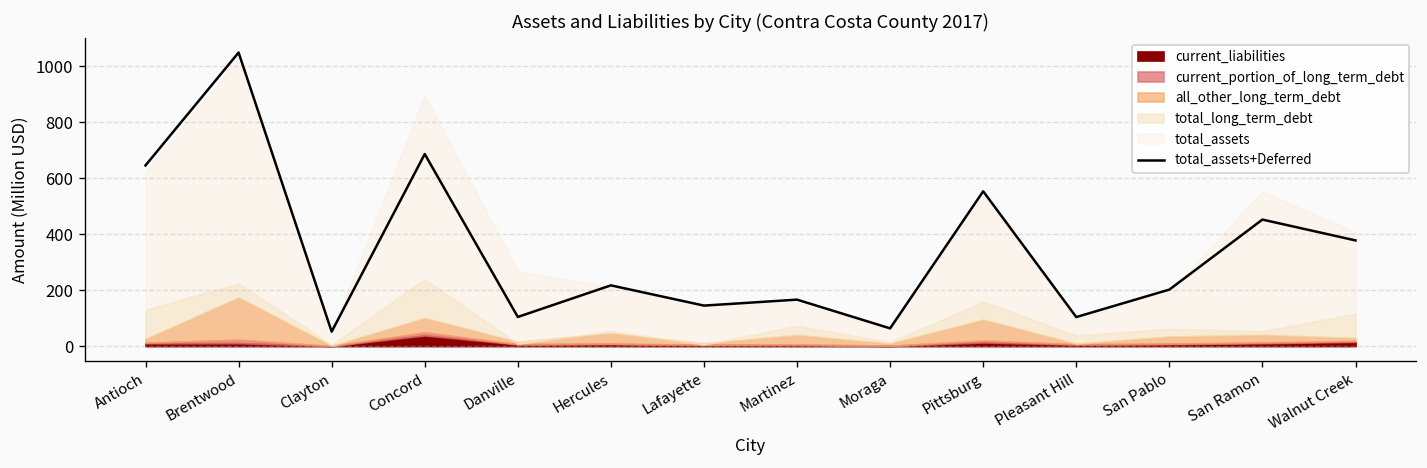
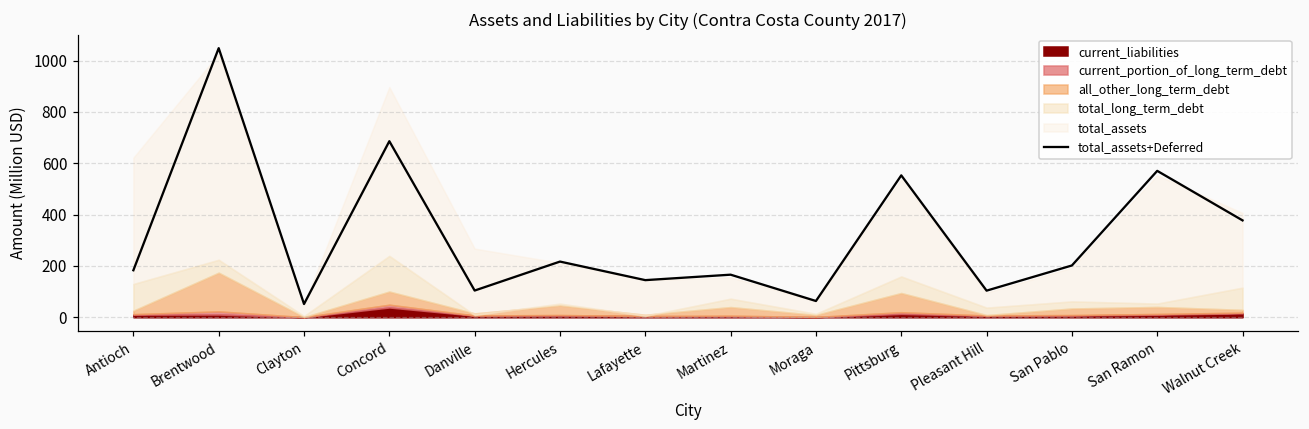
total_assets+Deferred, Antioch: 650 -> 180
total_assets+Deferred, San Ramon: 450 -> 570
